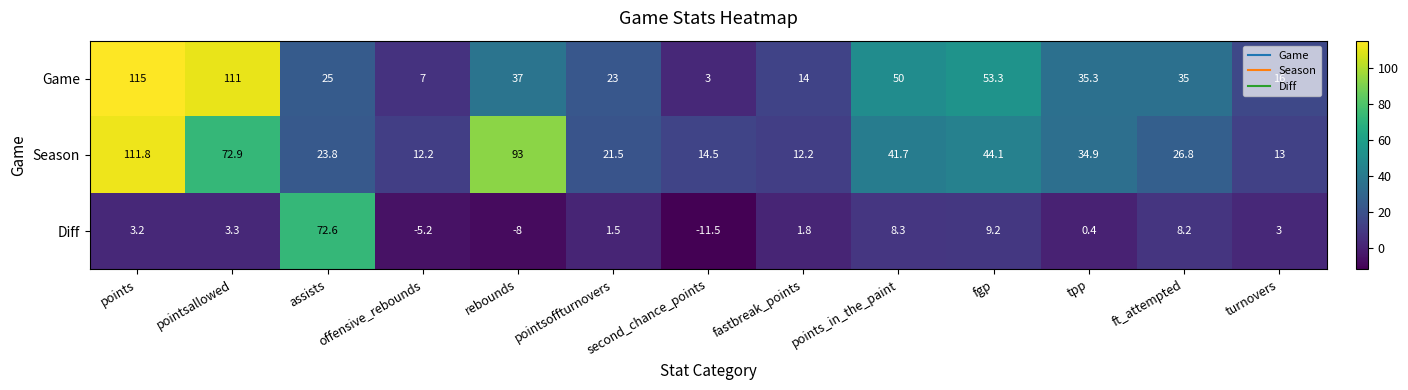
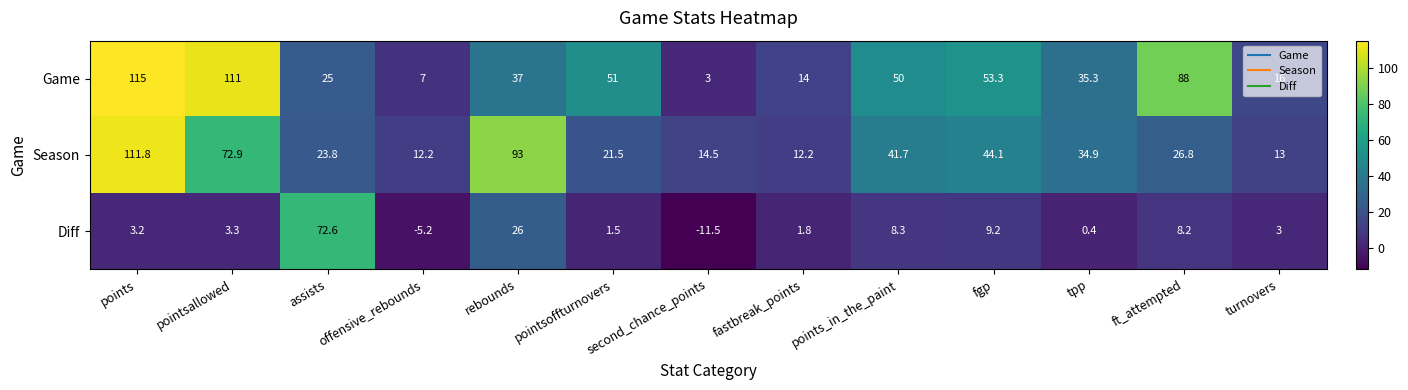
Game, pointsoffturnovers: 23 -> 51
Game, ft_attempted: 35 -> 88
Diff, rebounds: -8 -> 26
